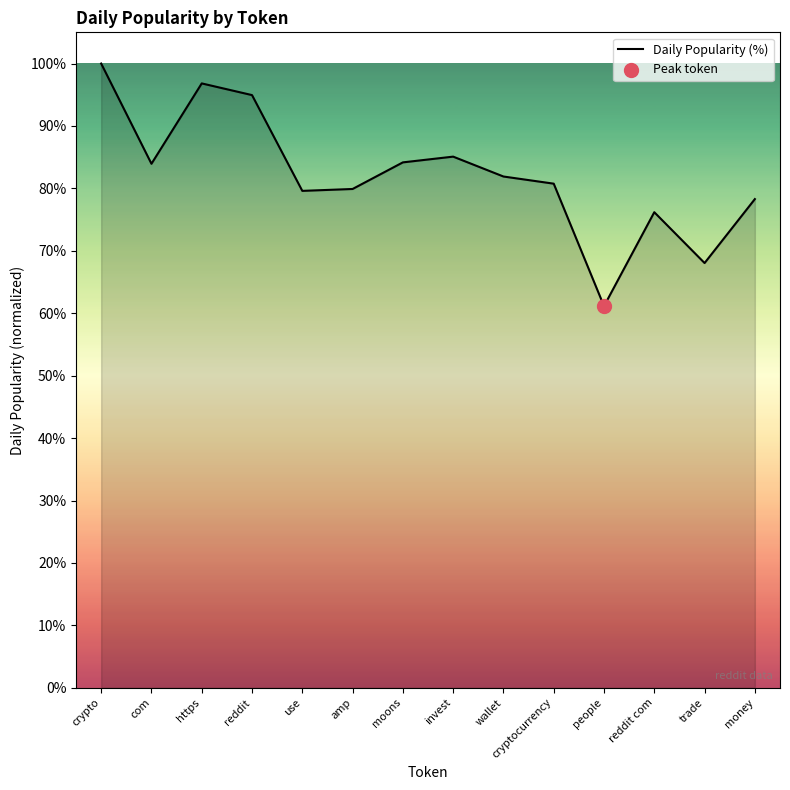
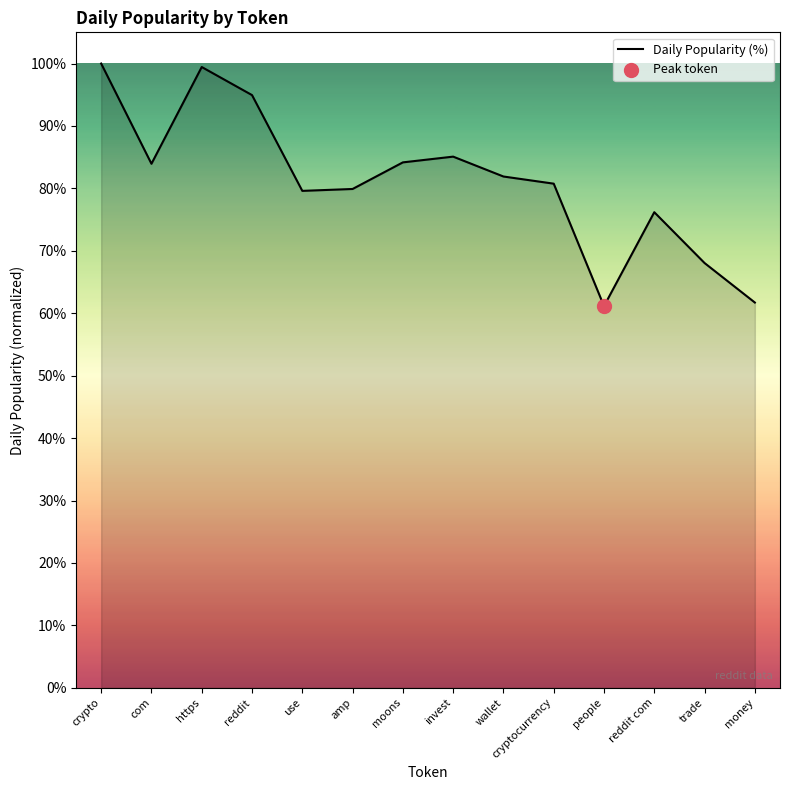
Daily Popularity (%), https: 97% -> 99%
Daily Popularity (%), money: 78% -> 62%
